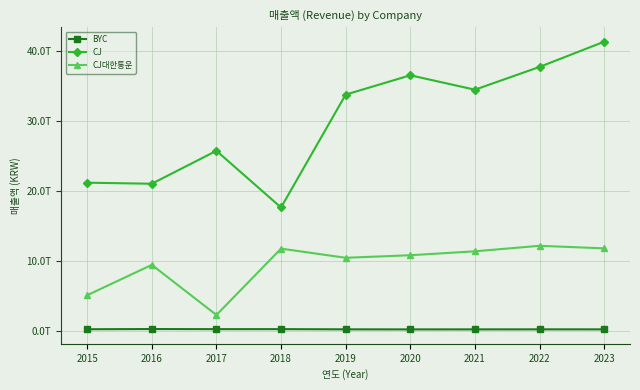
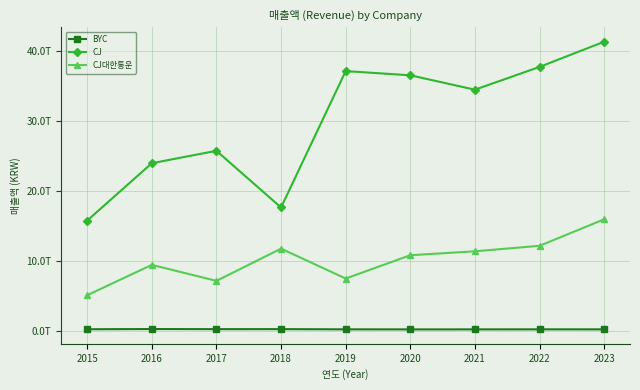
CJ, 2015: 21T -> 16T
CJ, 2016: 21T -> 24T
CJ대한통운, 2017: 2T -> 7T
CJ, 2019: 34T -> 37T
CJ대한통운, 2019: 10T -> 7T
CJ대한통운, 2023: 12T -> 16T
